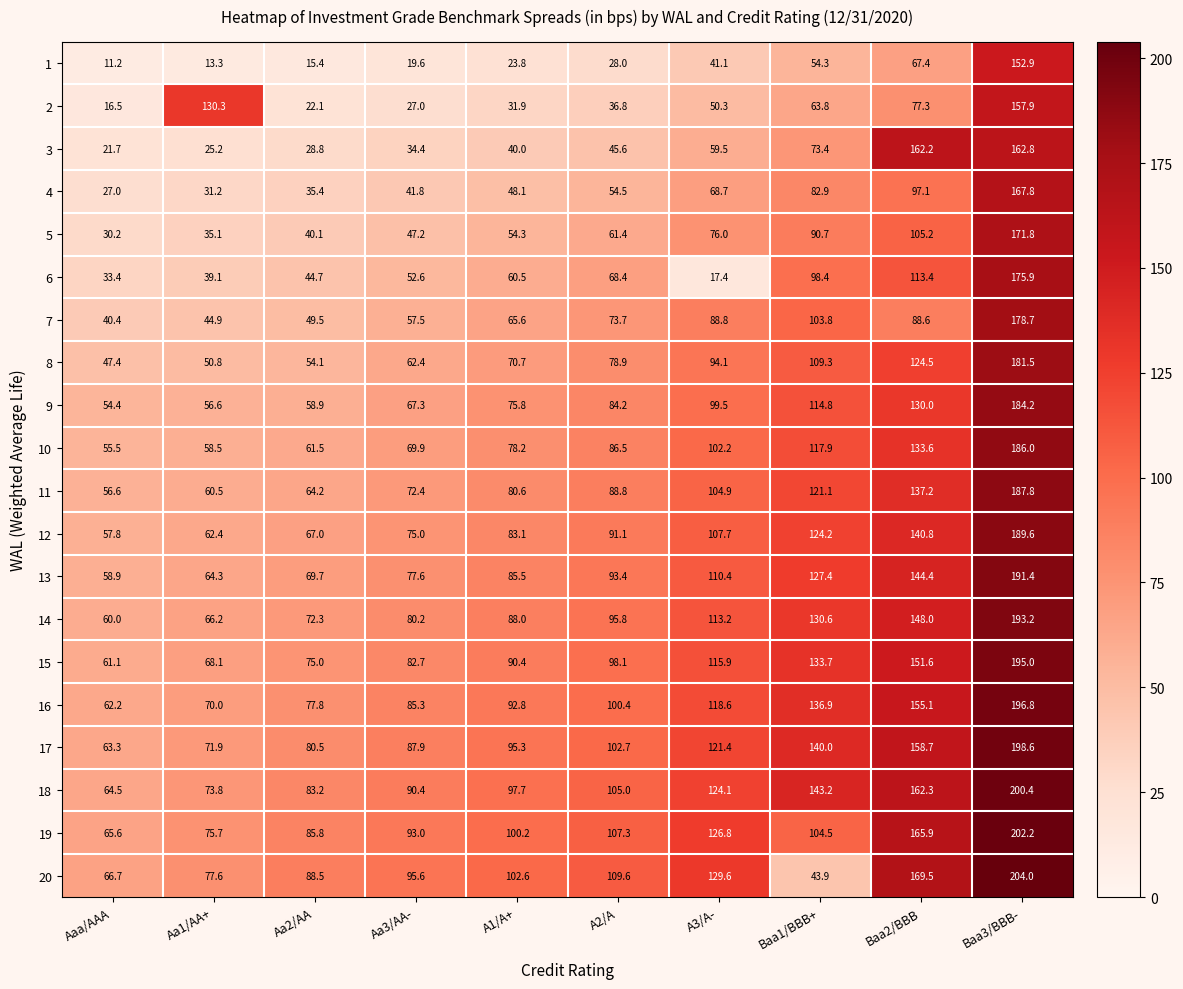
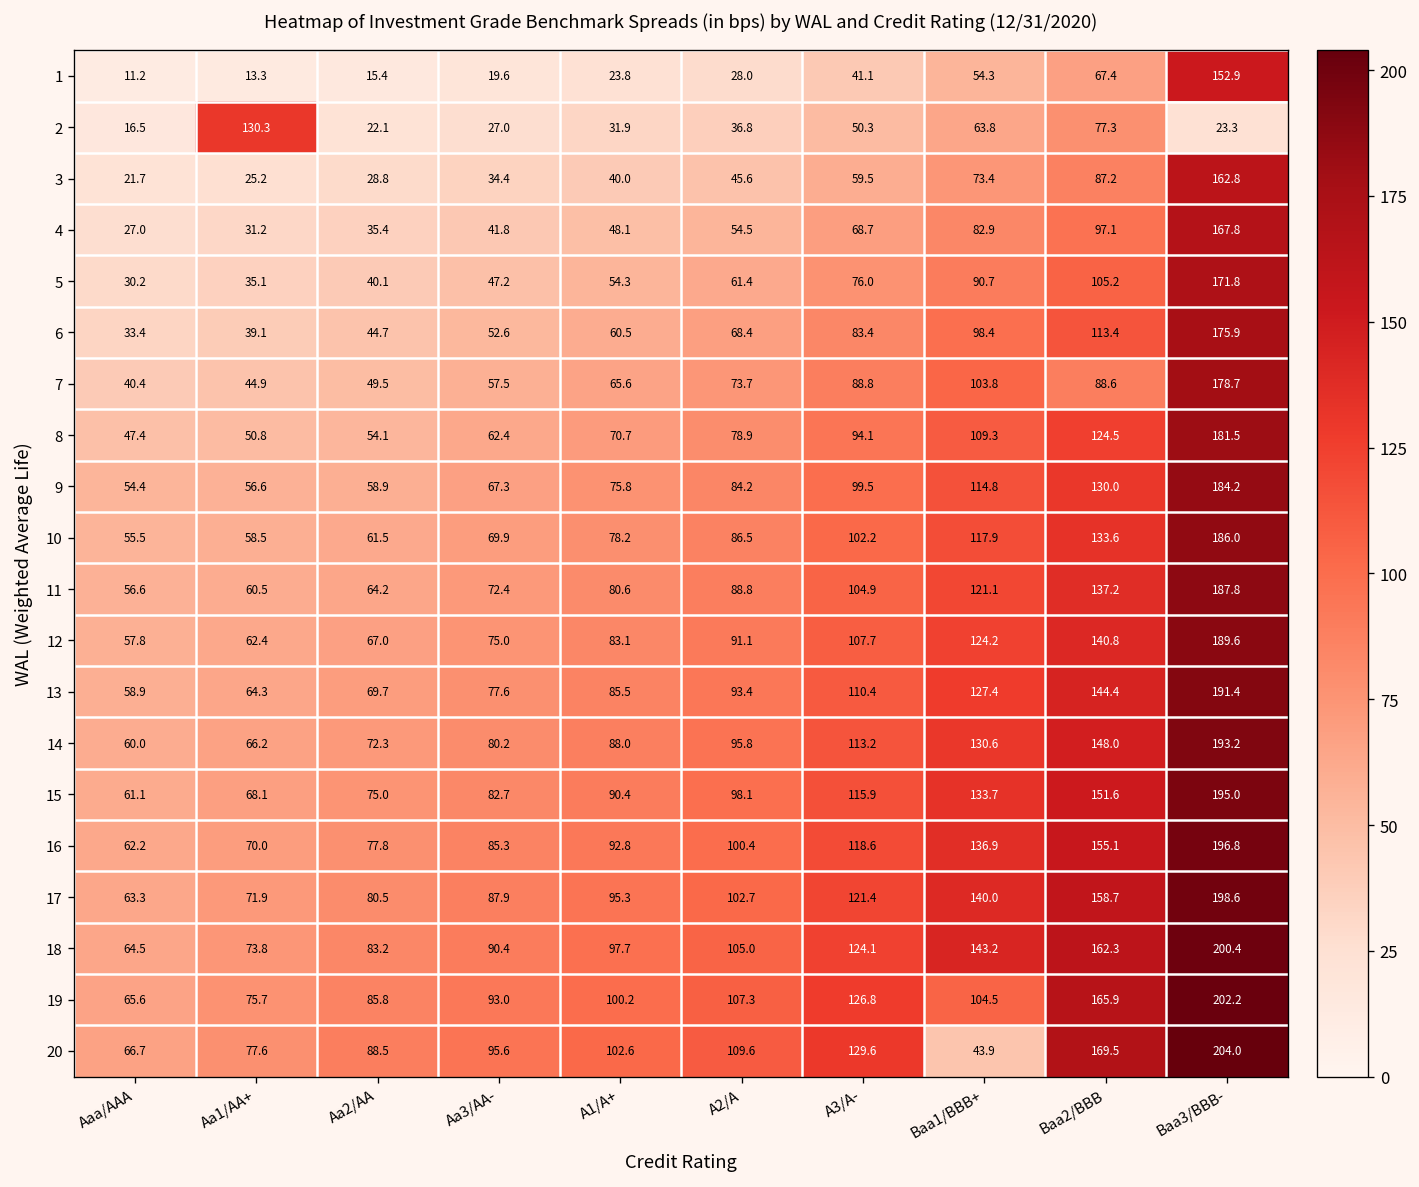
2, Baa3/BBB-: 157.9 -> 23.3
3, Baa2/BBB: 162.2 -> 87.2
6, A3/A-: 17.4 -> 83.4
